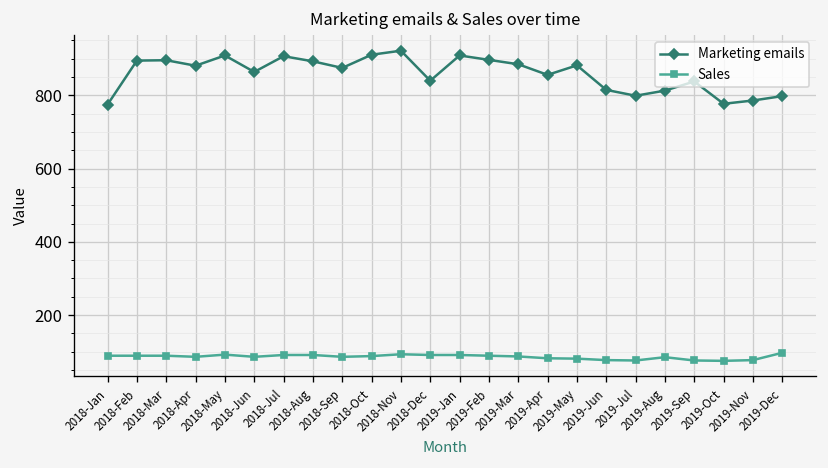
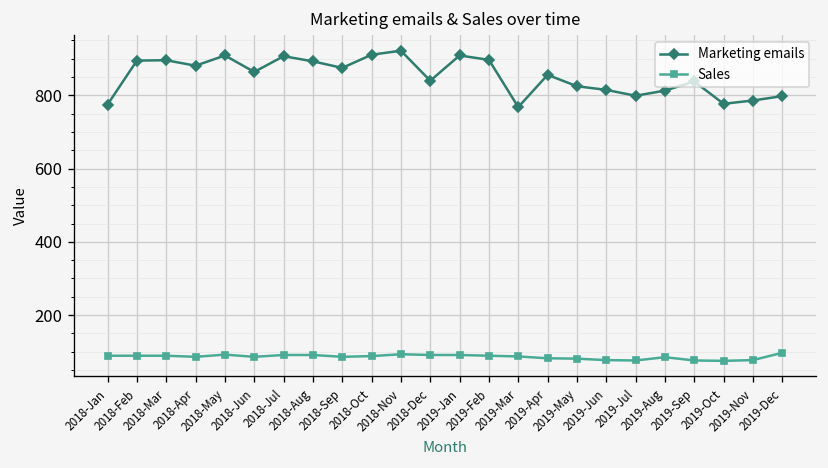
Marketing emails, 2019-Mar: 890 -> 770
Marketing emails, 2019-May: 880 -> 830
